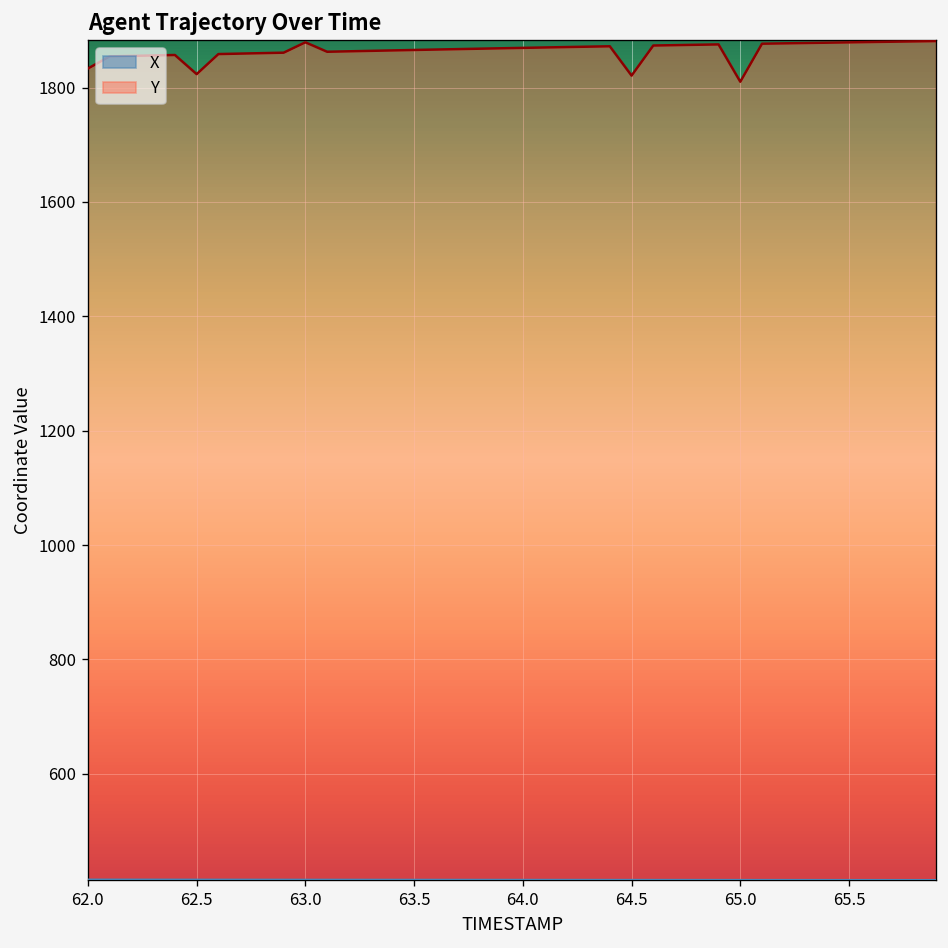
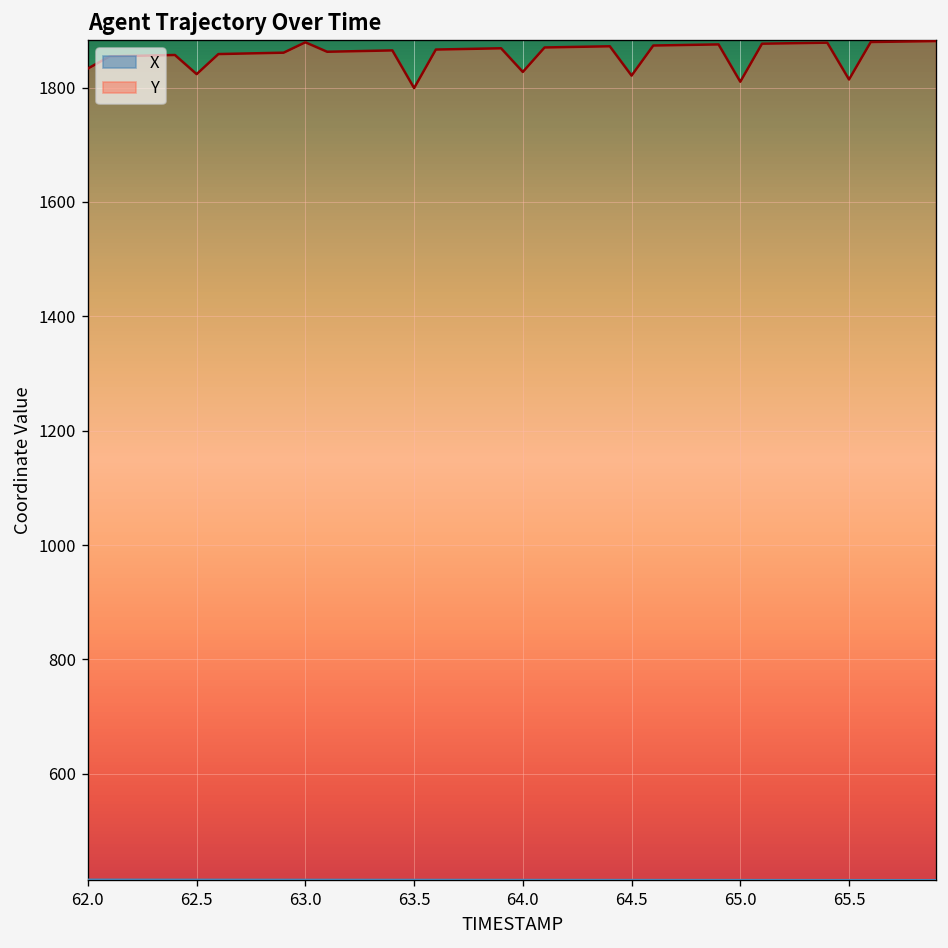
Y, 63.5: 1870 -> 1800
Y, 64.0: 1870 -> 1830
Y, 65.5: 1880 -> 1810
